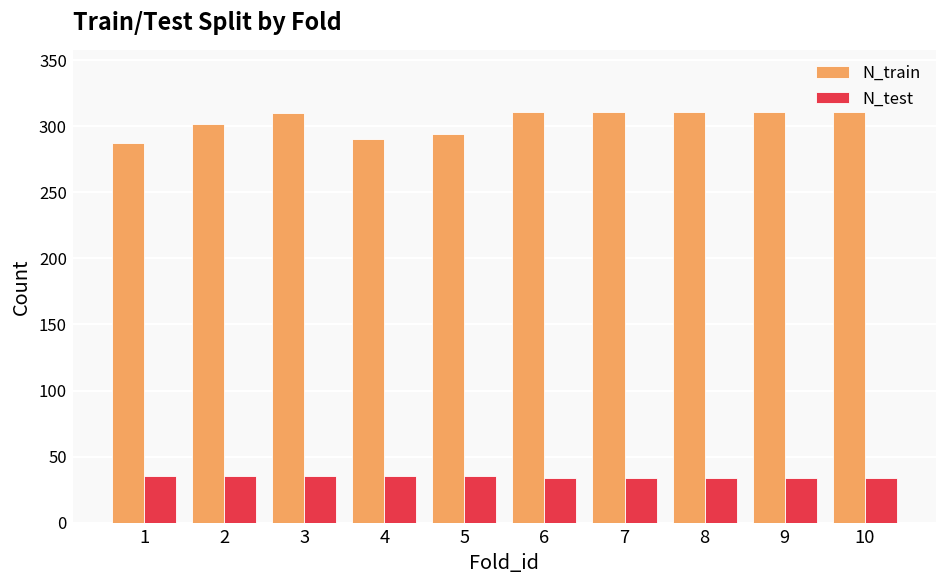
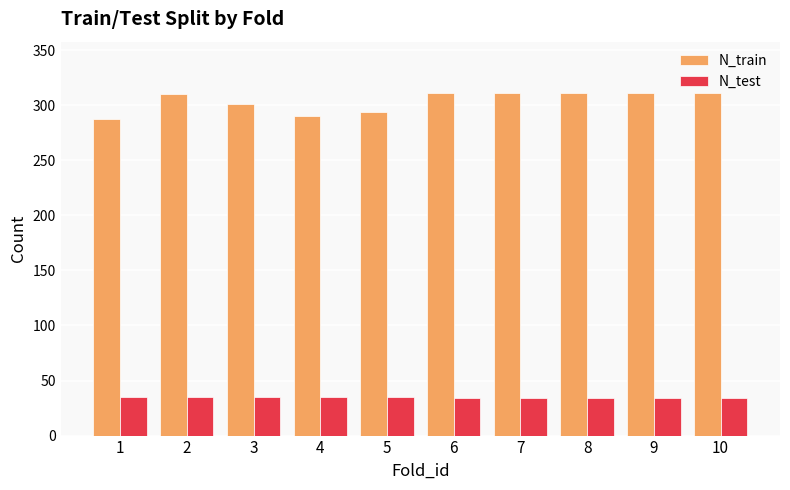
N_train, 2: 302 -> 310
N_train, 3: 310 -> 301
